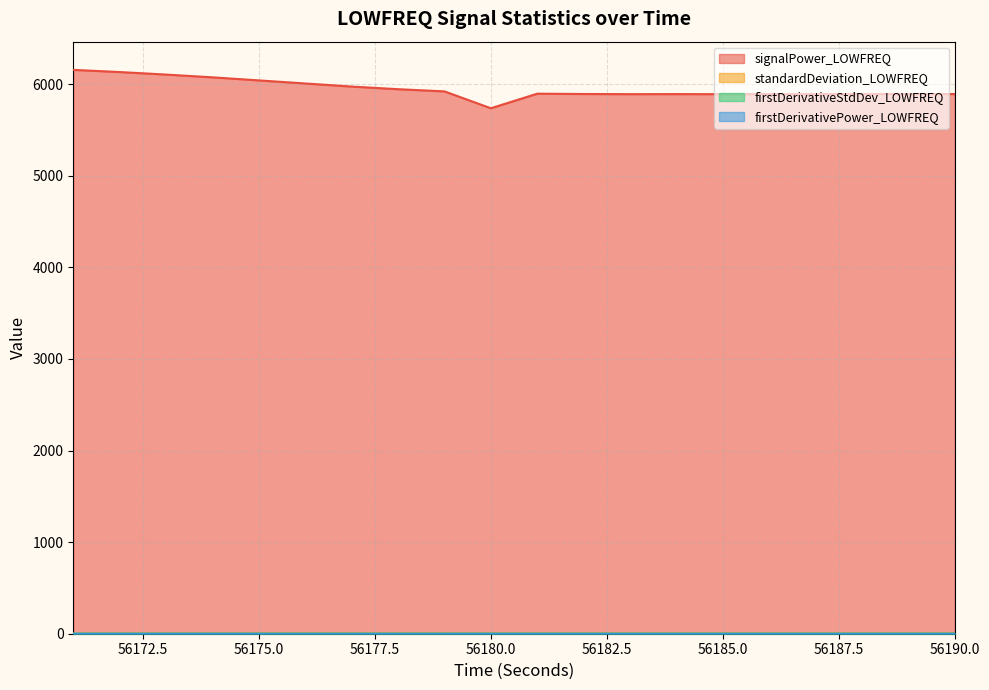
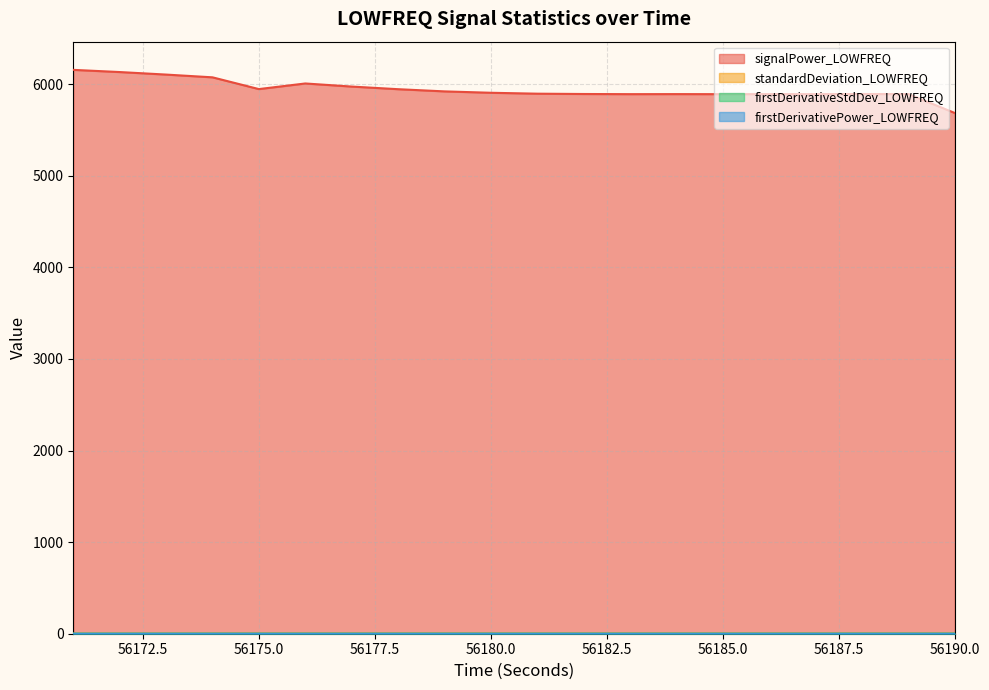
signalPower_LOWFREQ, 56175.0: 6000 -> 5900
signalPower_LOWFREQ, 56180.0: 5700 -> 5900
signalPower_LOWFREQ, 56190.0: 5900 -> 5700
